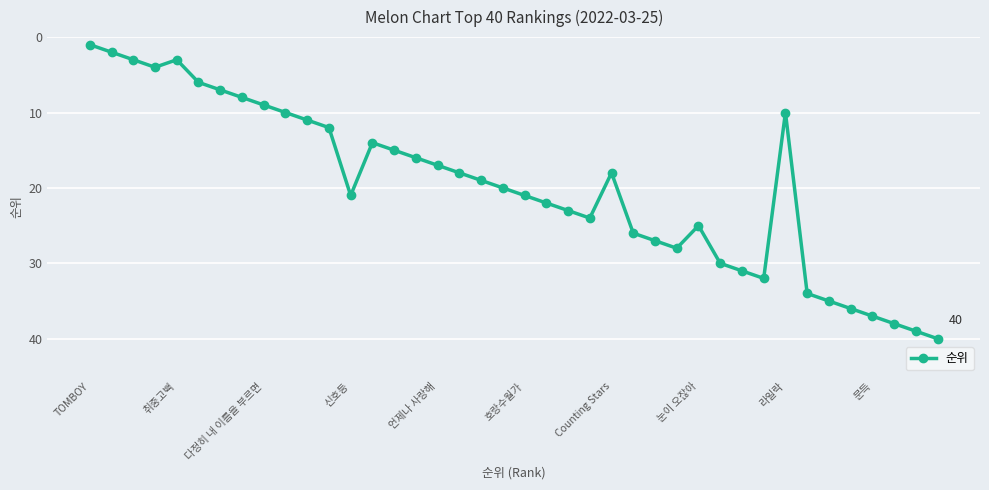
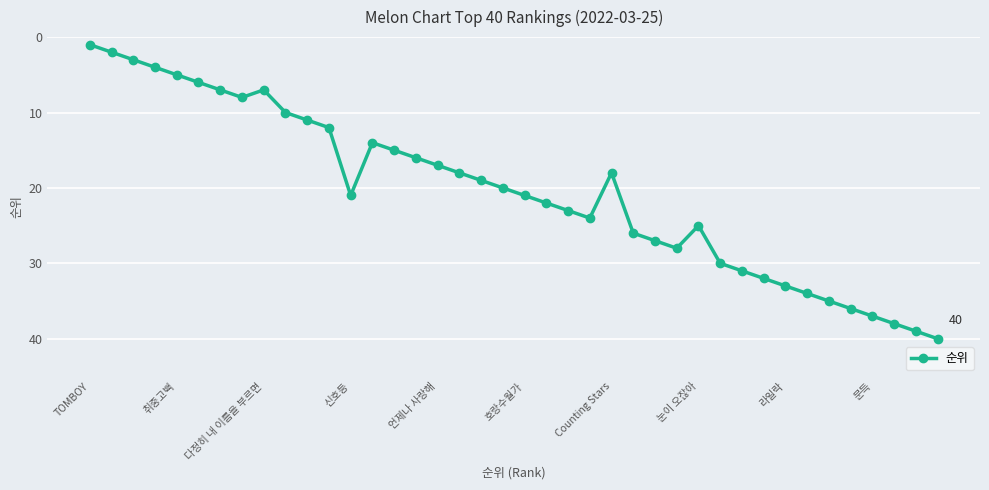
취중고백: 3 -> 5
다정히 내 이름을 부르면: 9 -> 7
라일락: 10 -> 33
